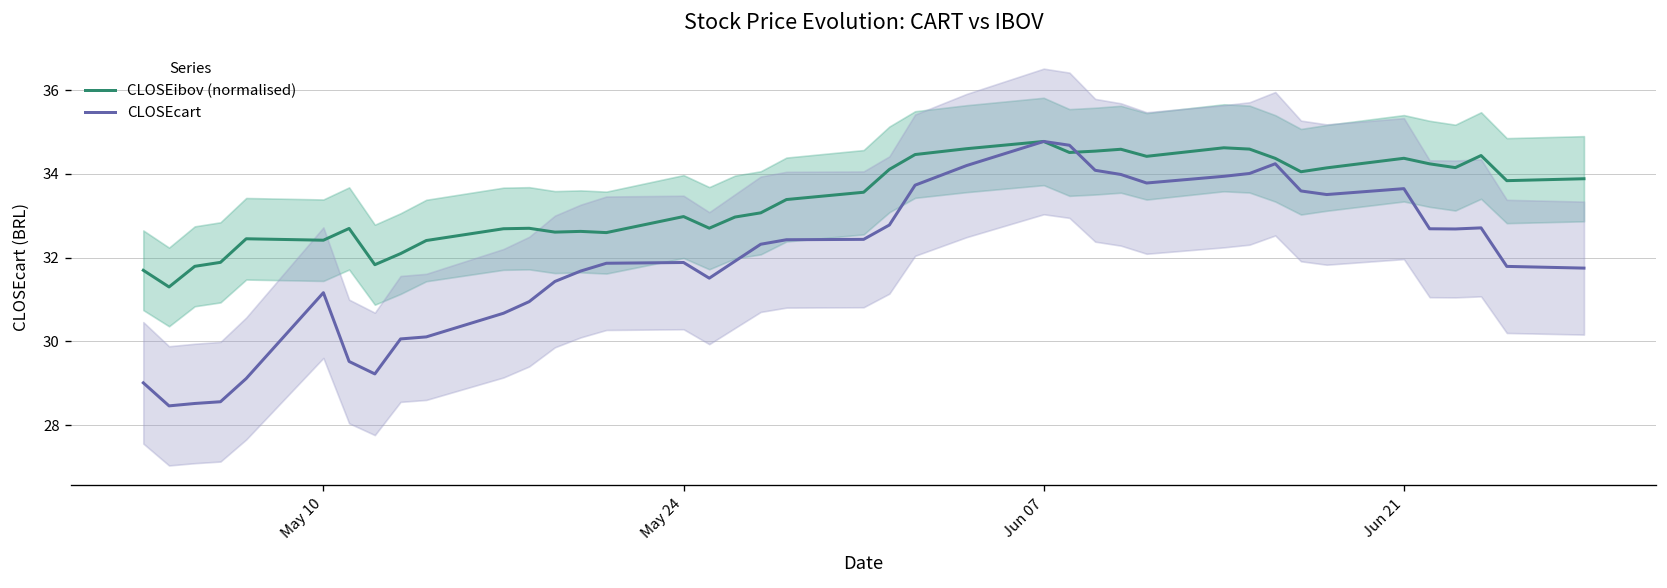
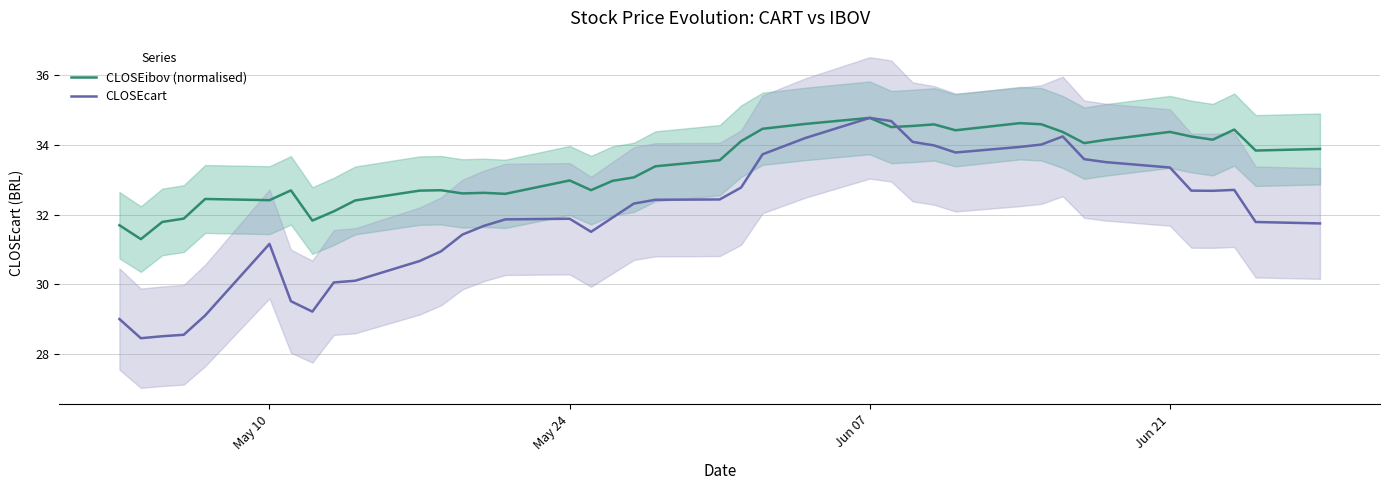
CLOSEcart, Jun 21: 33.6 -> 33.4
